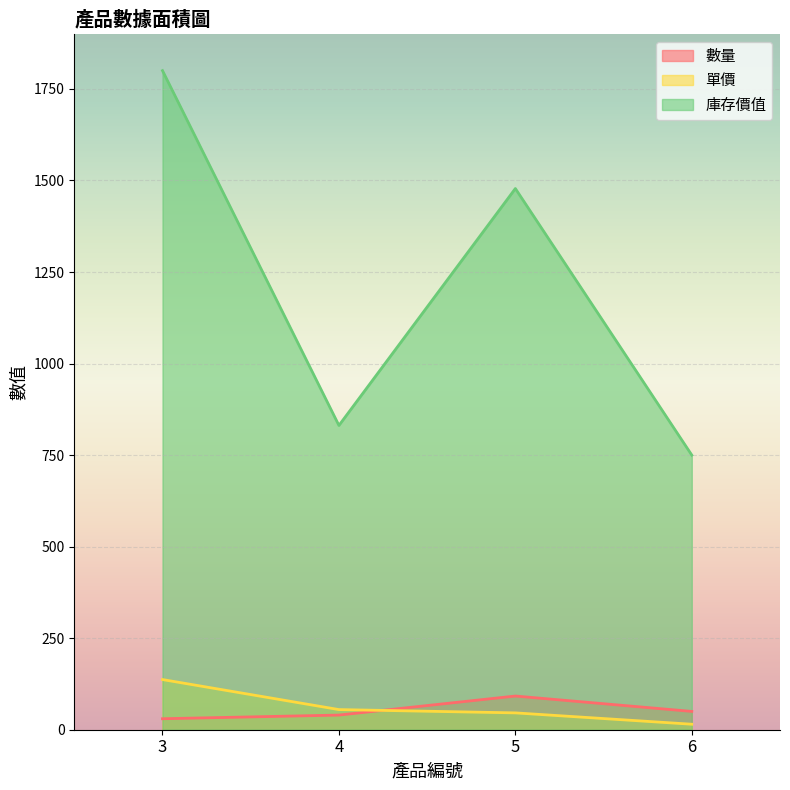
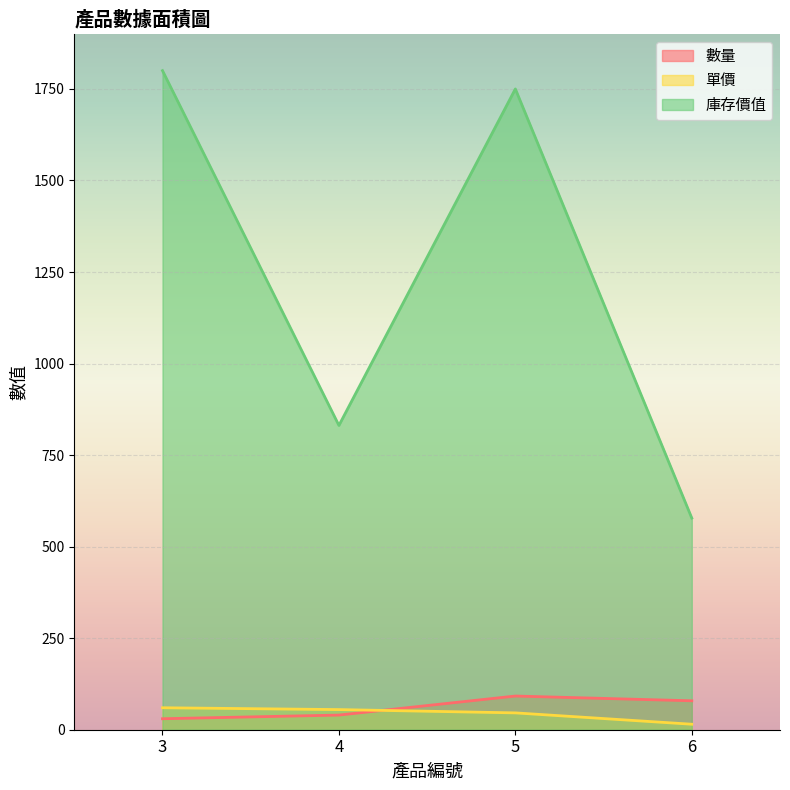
單價, 3: 140 -> 60
庫存價值, 5: 1480 -> 1750
數量, 6: 50 -> 80
庫存價值, 6: 750 -> 580
